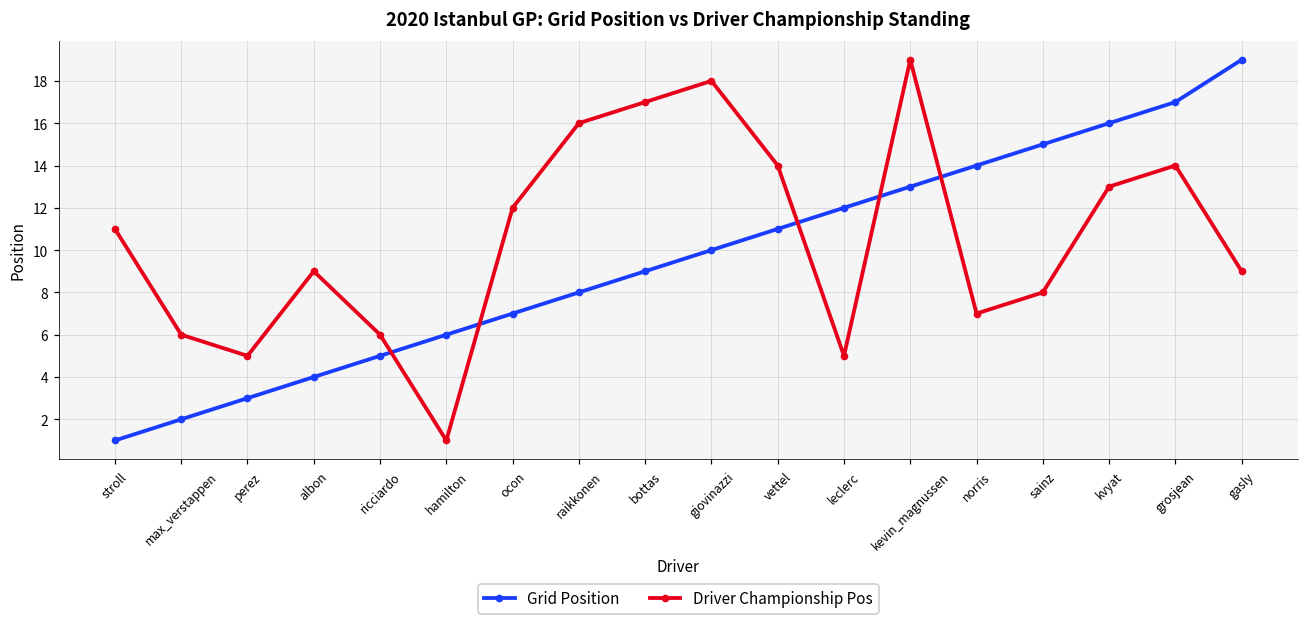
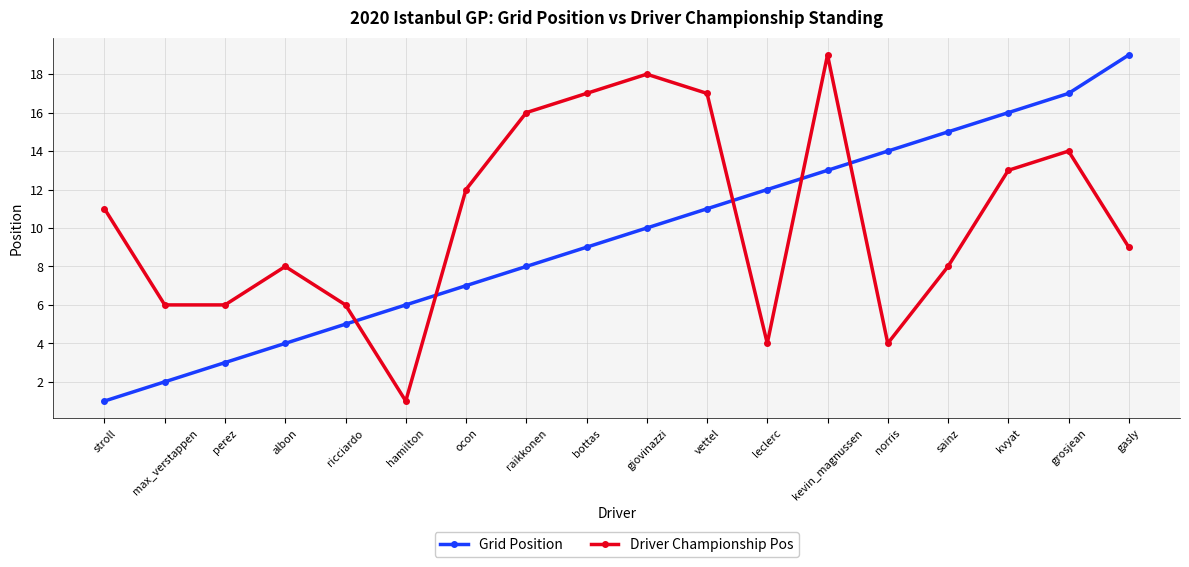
Driver Championship Pos, perez: 5 -> 6
Driver Championship Pos, albon: 9 -> 8
Driver Championship Pos, vettel: 14 -> 17
Driver Championship Pos, leclerc: 5 -> 4
Driver Championship Pos, norris: 7 -> 4
